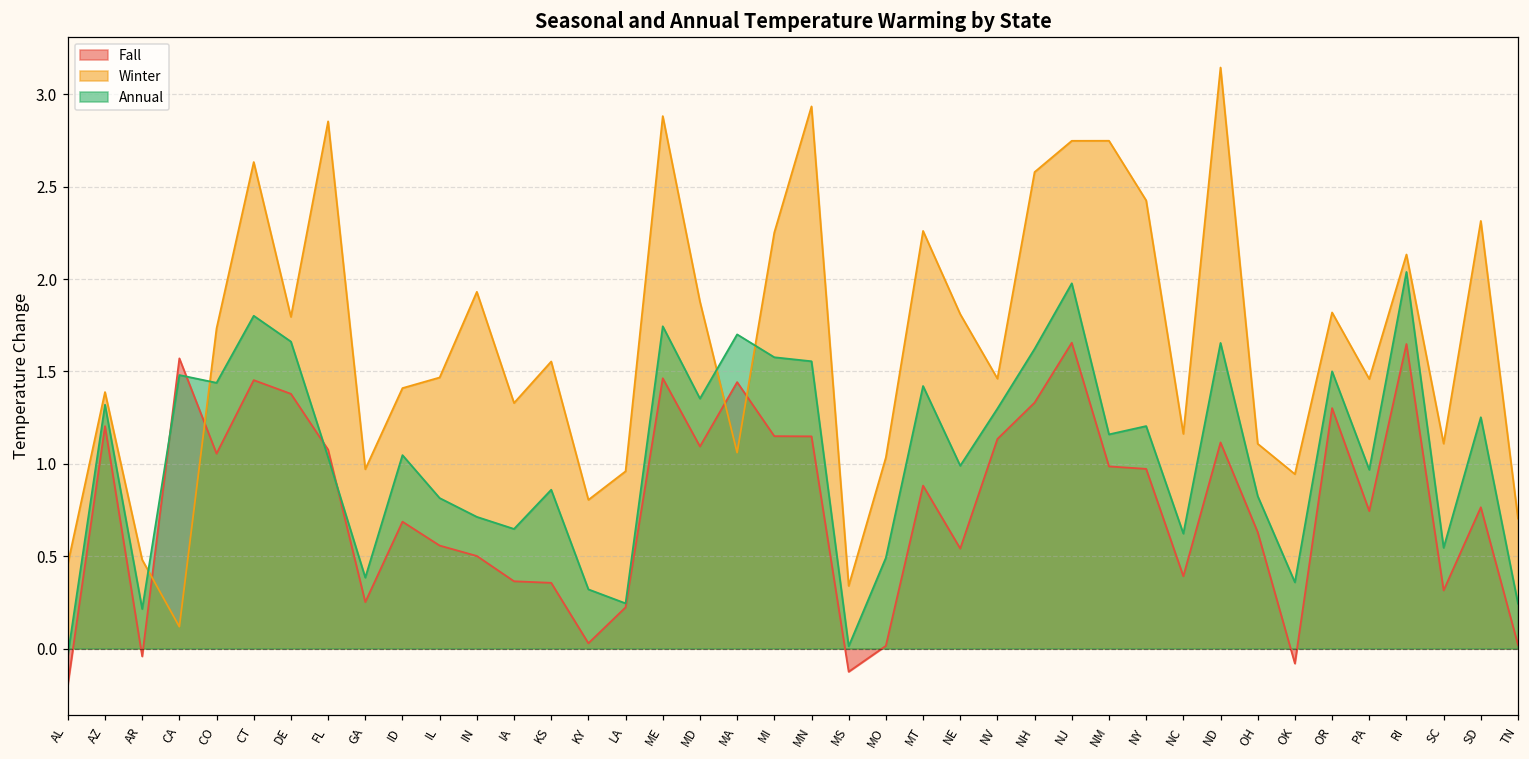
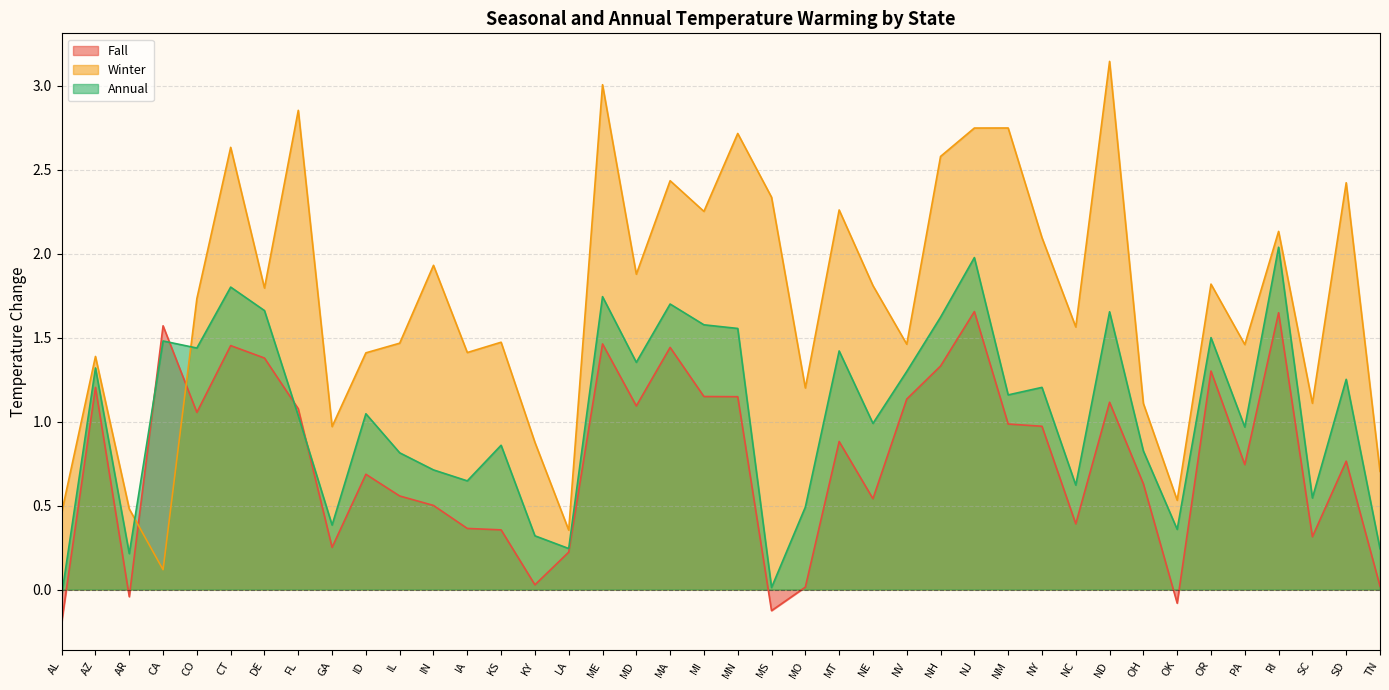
Winter, IA: 1.33 -> 1.41
Winter, KS: 1.55 -> 1.47
Winter, KY: 0.80 -> 0.88
Winter, LA: 0.96 -> 0.35
Winter, ME: 2.88 -> 3.01
Winter, MA: 1.06 -> 2.44
Winter, MN: 2.94 -> 2.72
Winter, MS: 0.34 -> 2.34
Winter, MO: 1.03 -> 1.20
Winter, NY: 2.43 -> 2.10
Winter, NC: 1.16 -> 1.56
Winter, OK: 0.94 -> 0.53
Winter, SD: 2.32 -> 2.42
